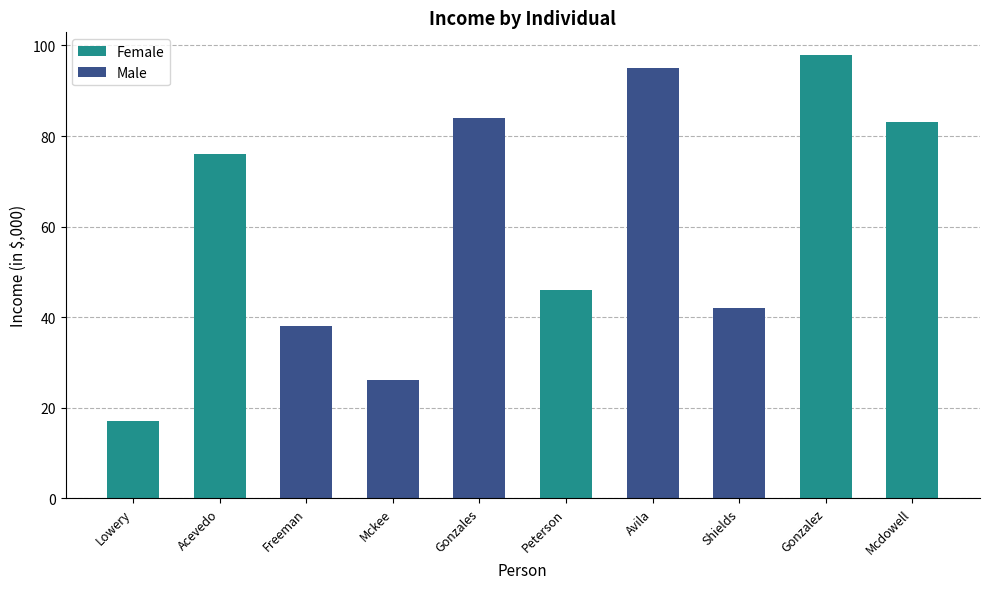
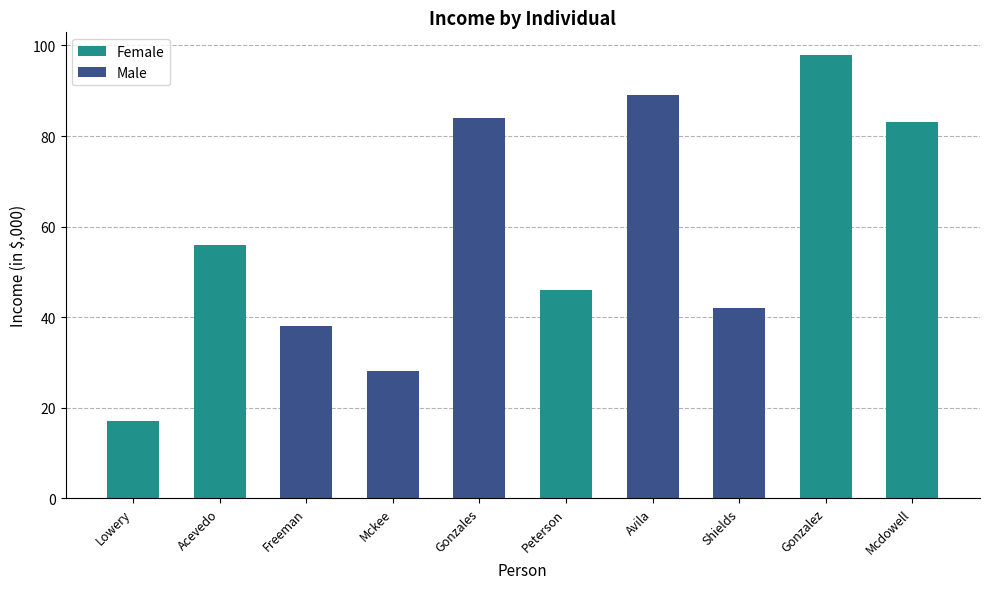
Acevedo: 76 -> 56
Mckee: 26 -> 28
Avila: 95 -> 89
